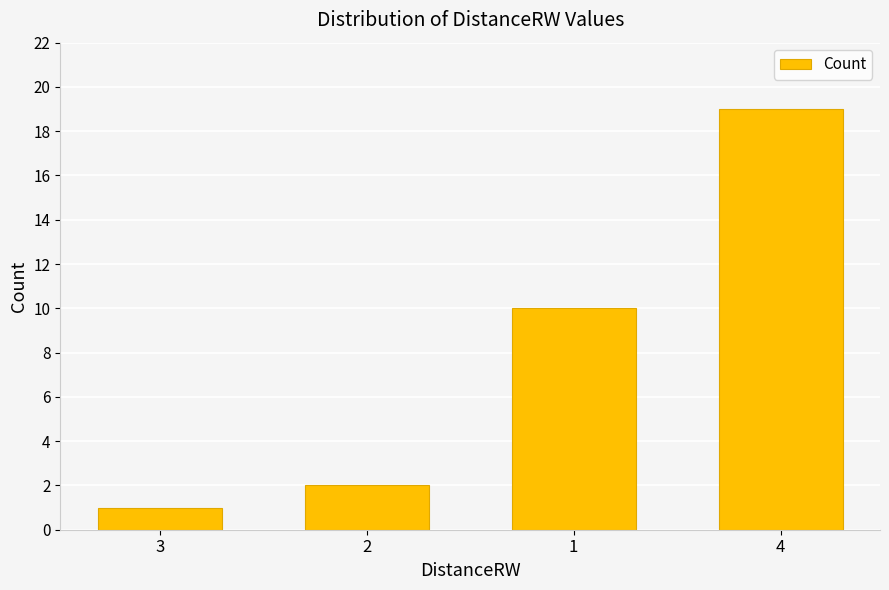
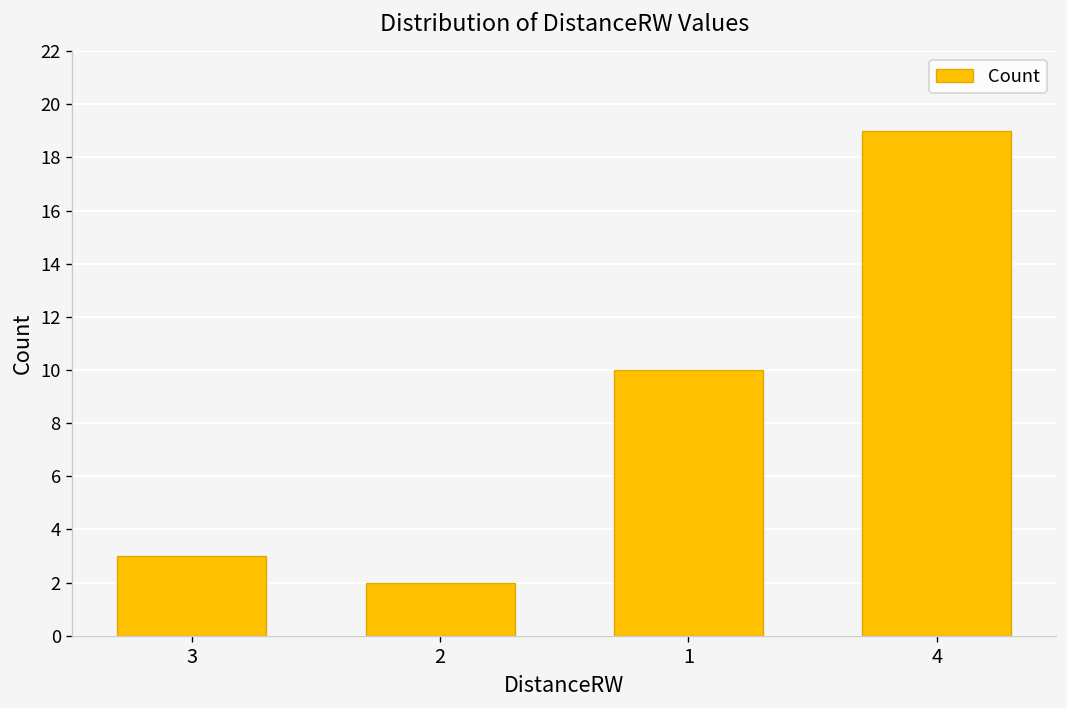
3: 1 -> 3
